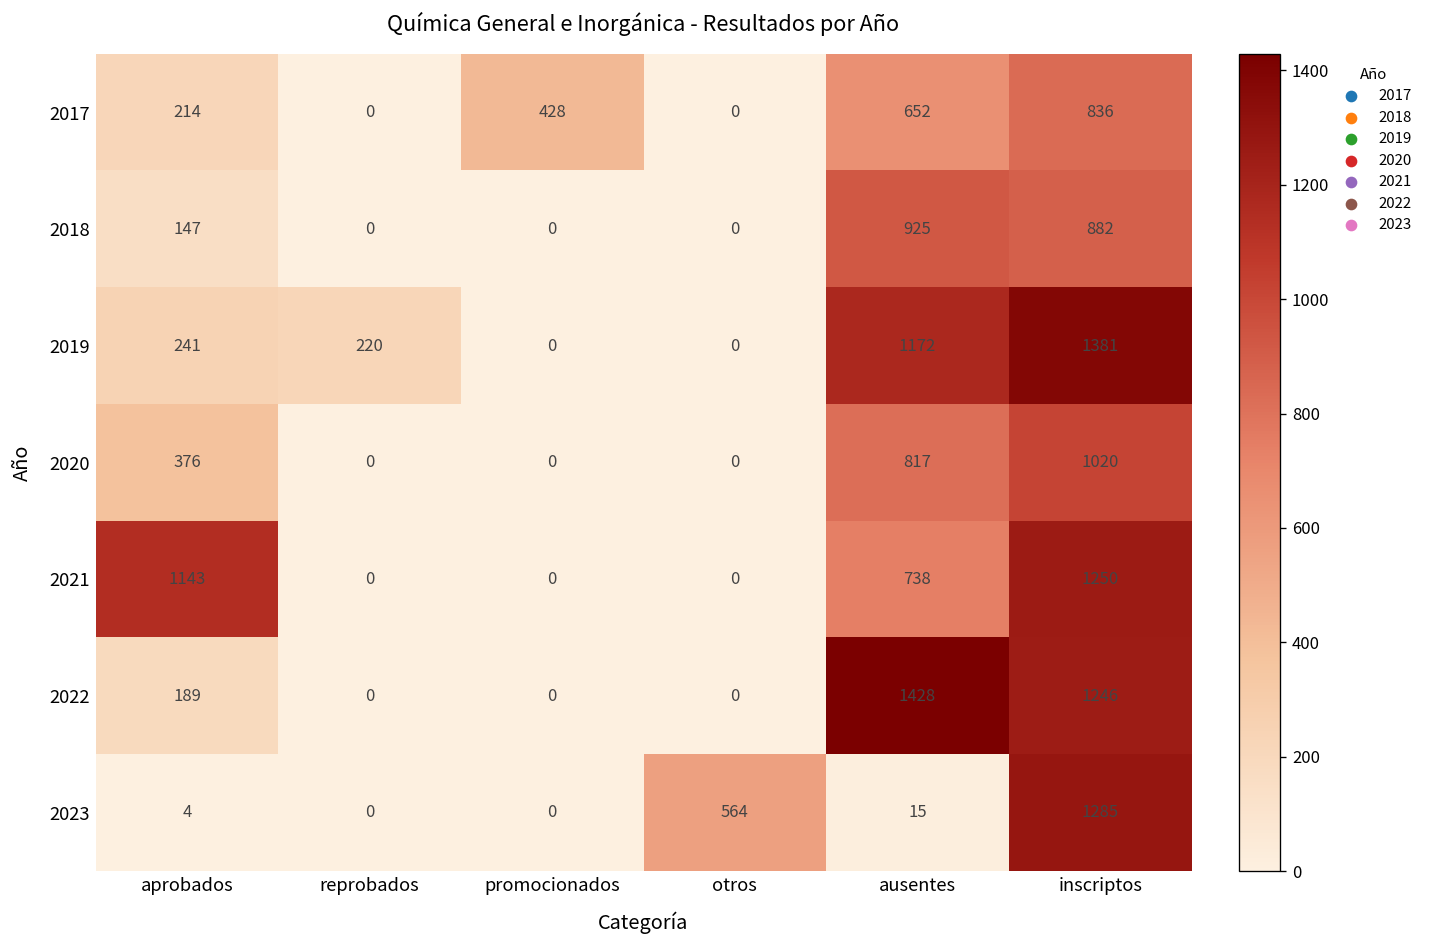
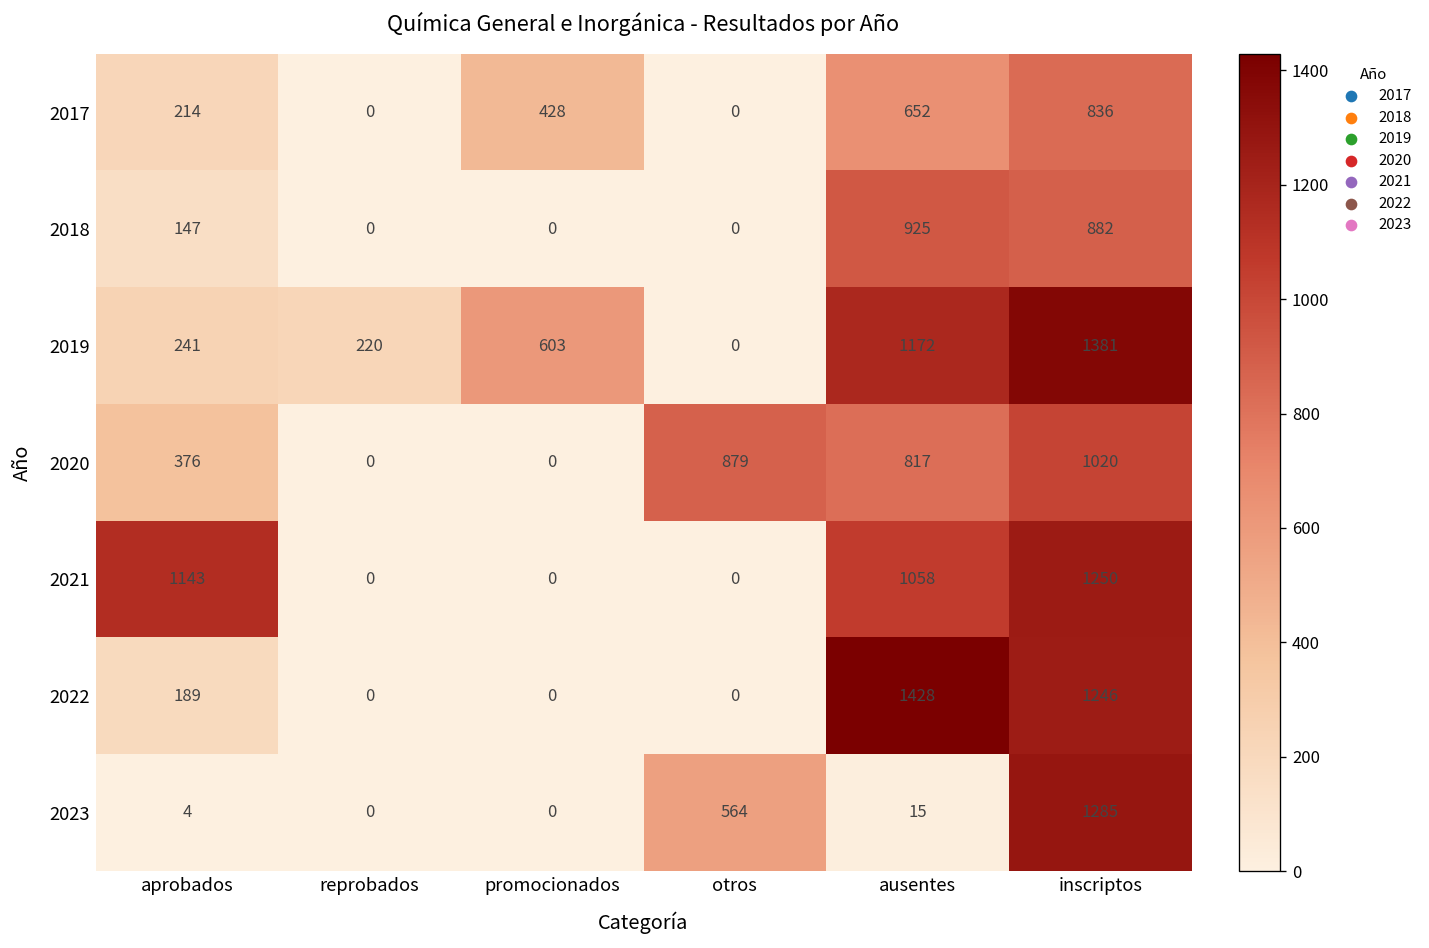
2019, promocionados: 0 -> 603
2020, otros: 0 -> 879
2021, ausentes: 738 -> 1058
